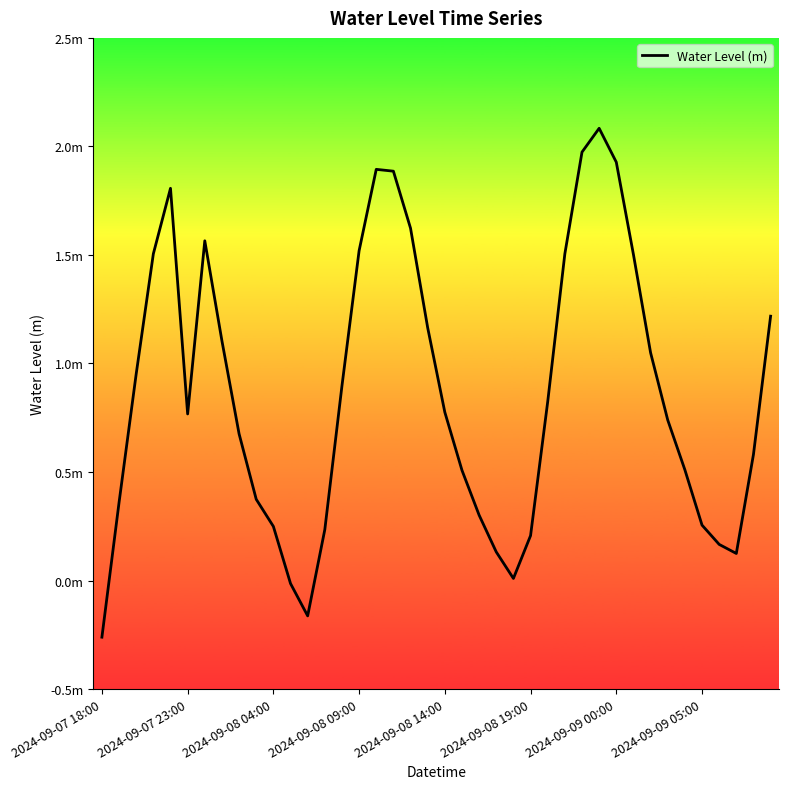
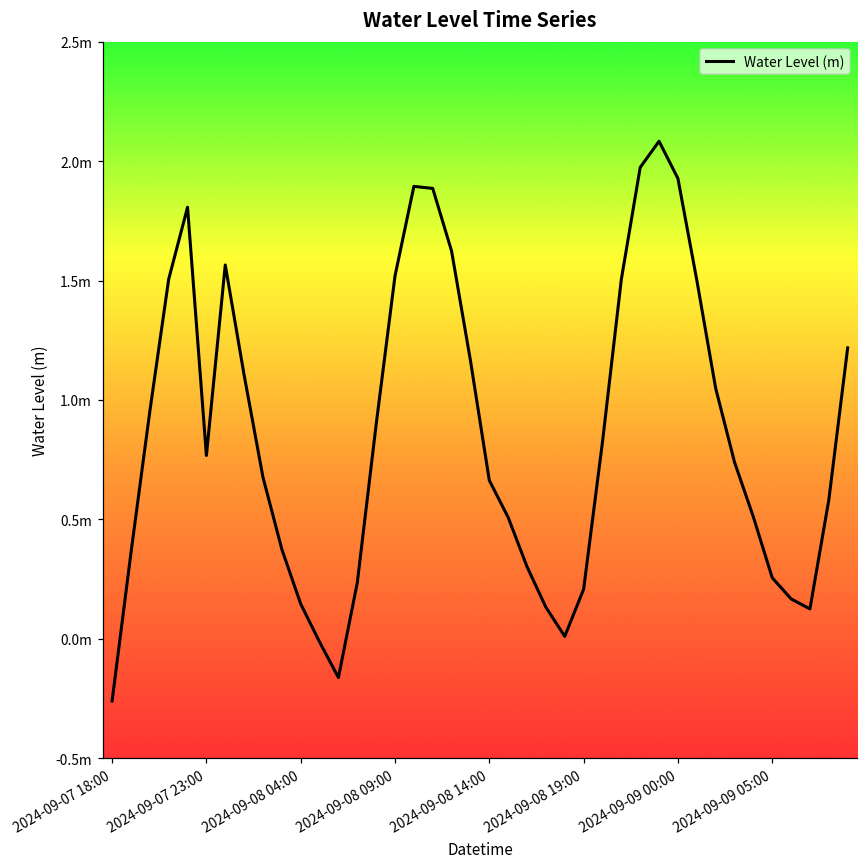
2024-09-08 04:00: 0.25m -> 0.15m
2024-09-08 14:00: 0.78m -> 0.66m
